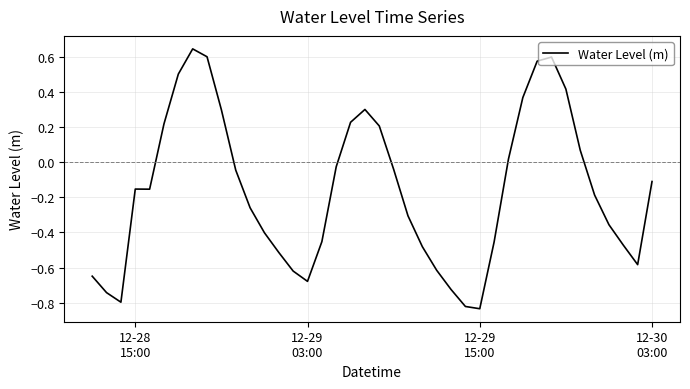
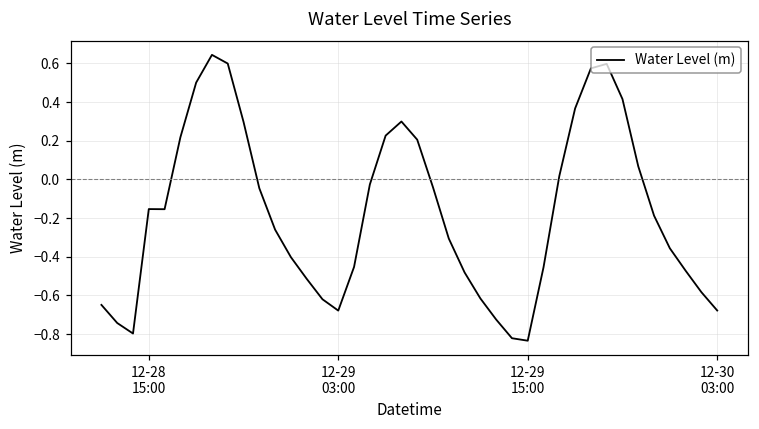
12-30 03:00: -0.11 -> -0.68
